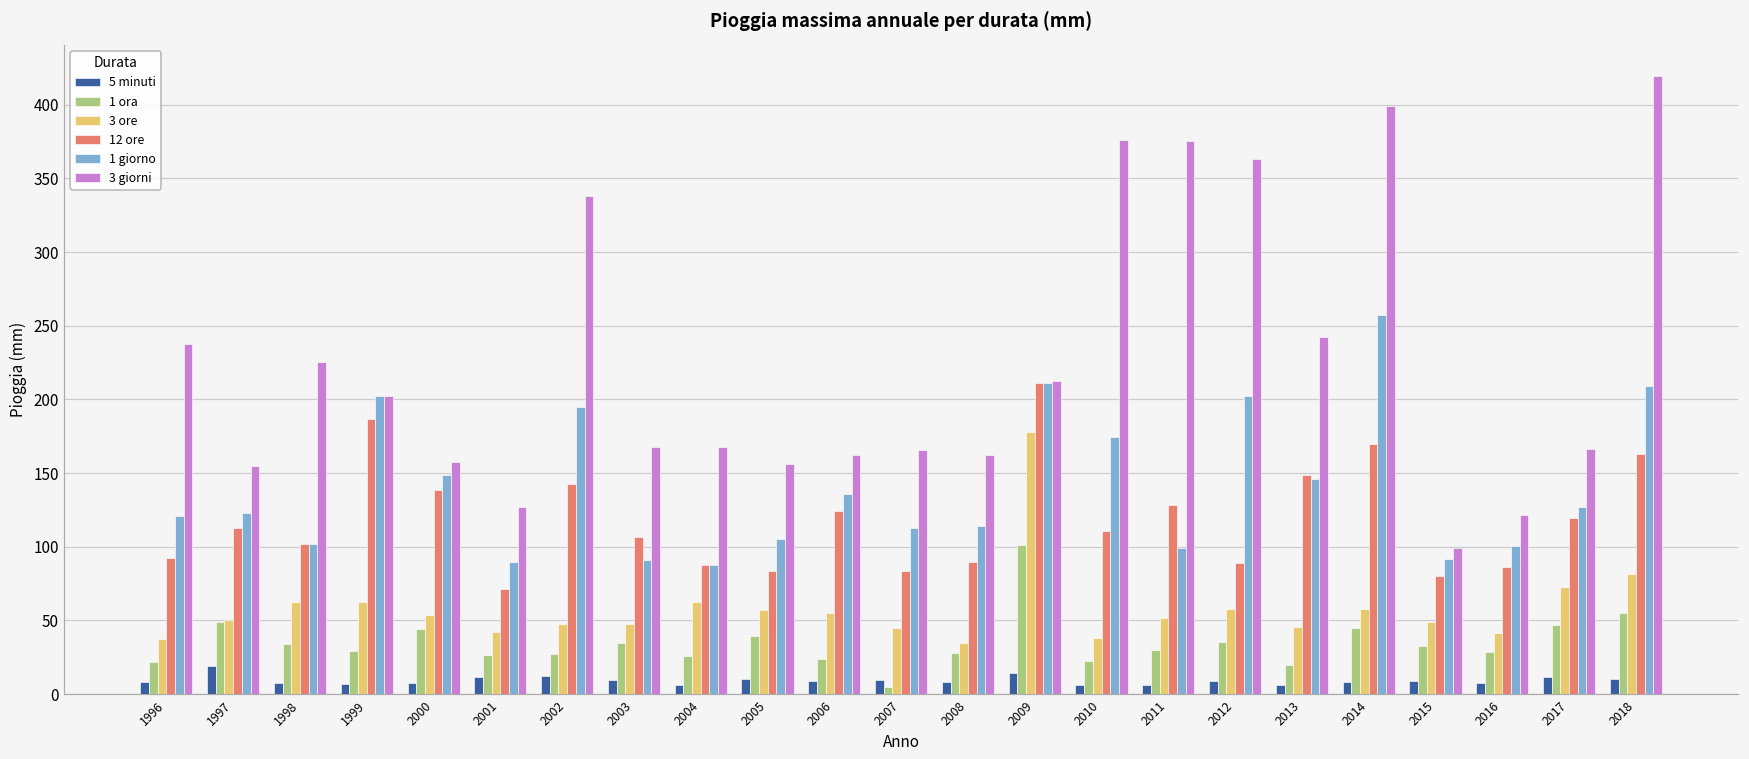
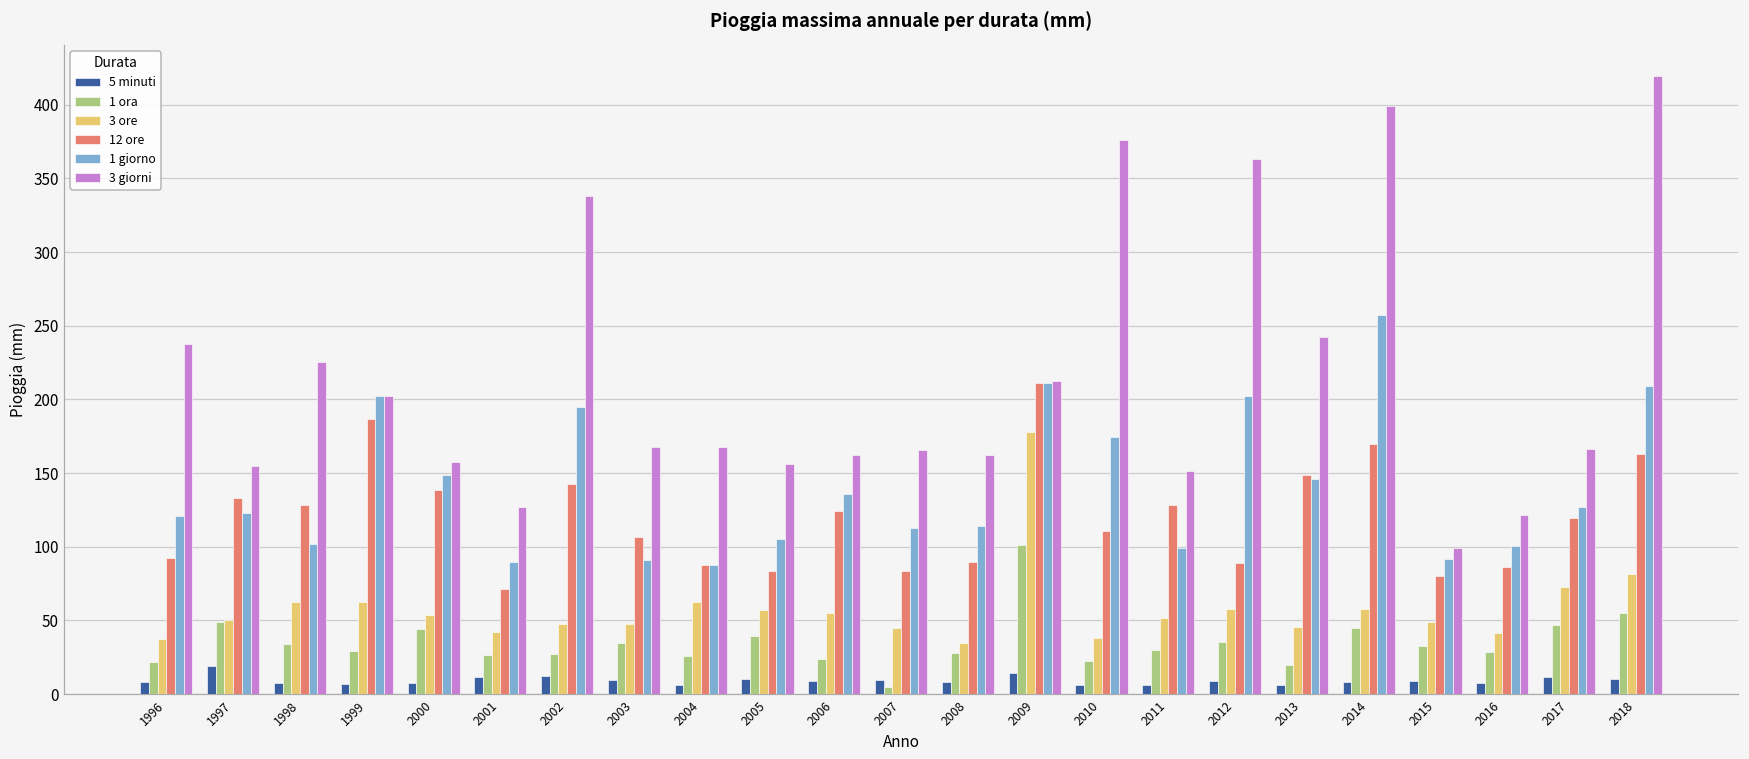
12 ore, 1997: 113 -> 133
12 ore, 1998: 102 -> 128
3 giorni, 2011: 375 -> 151
